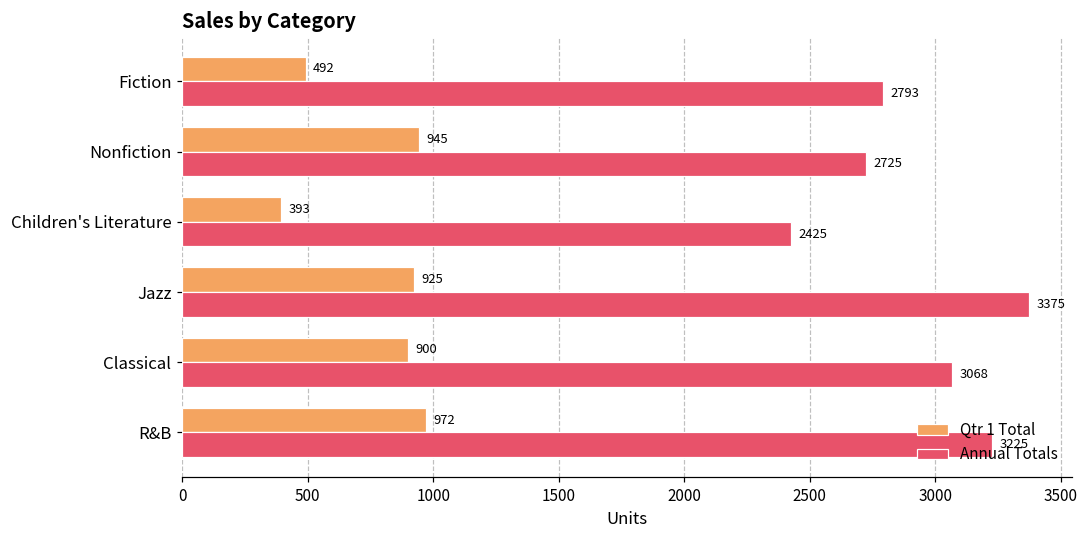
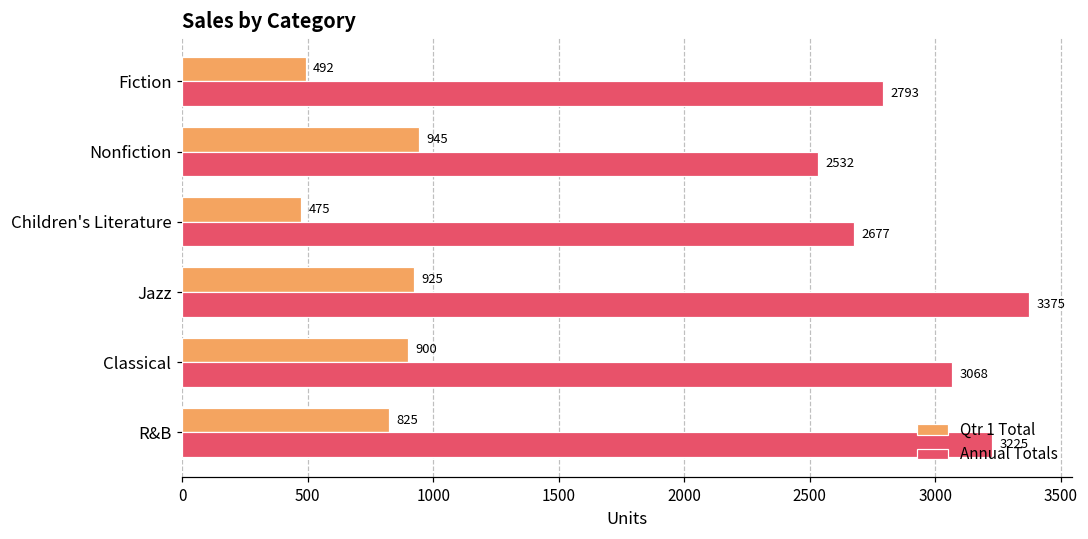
Annual Totals, Nonfiction: 2725 -> 2532
Qtr 1 Total, Children's Literature: 393 -> 475
Annual Totals, Children's Literature: 2425 -> 2677
Qtr 1 Total, R&B: 972 -> 825
